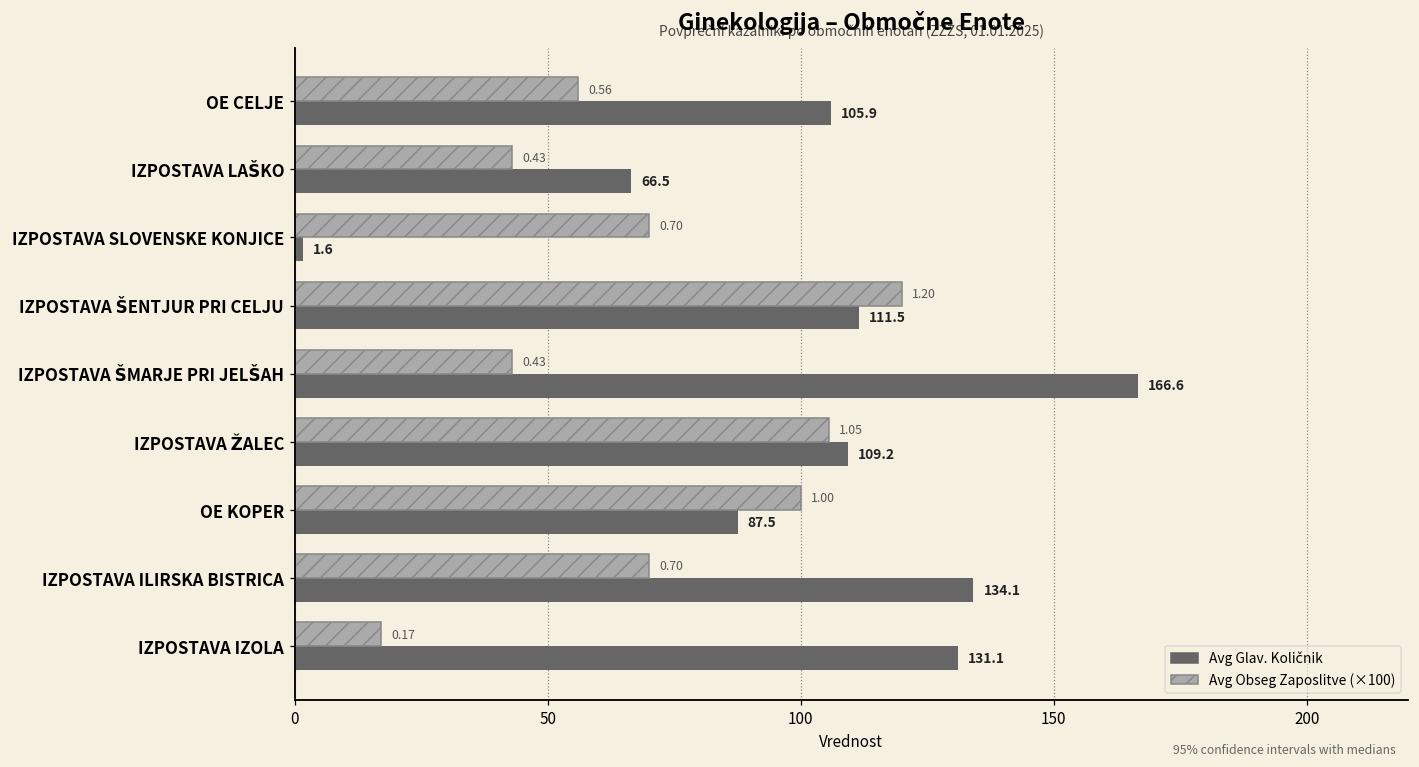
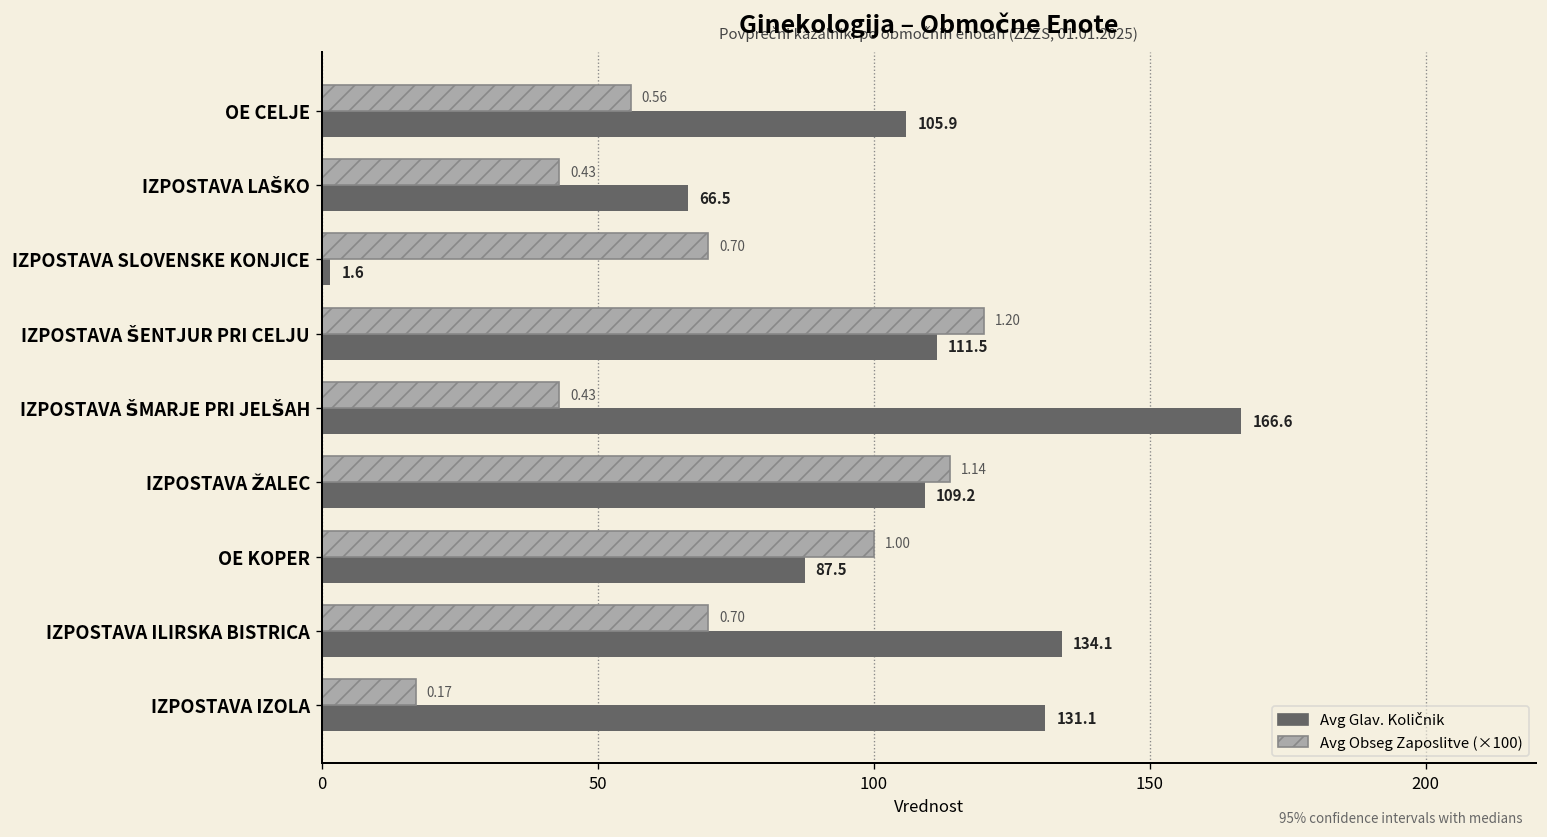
Avg Obseg Zaposlitve (×100), IZPOSTAVA ŽALEC: 1.05 -> 1.14
